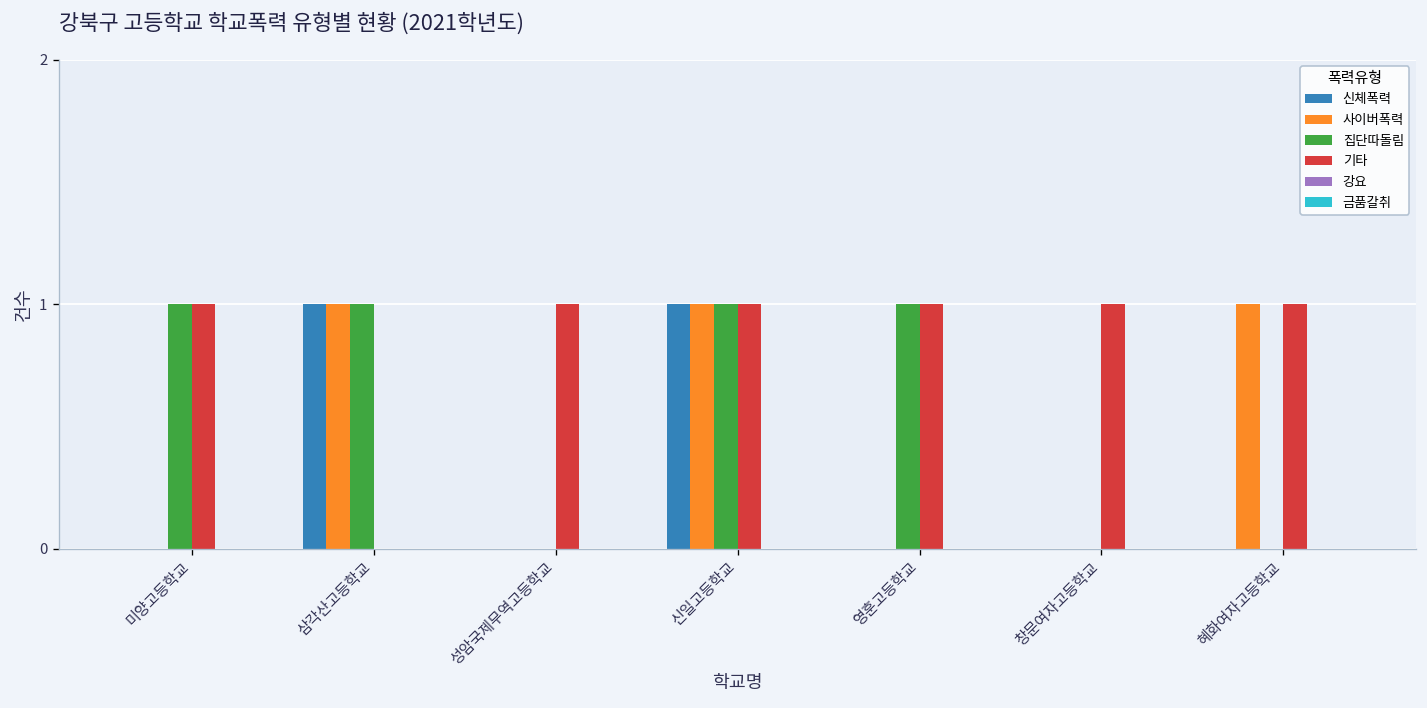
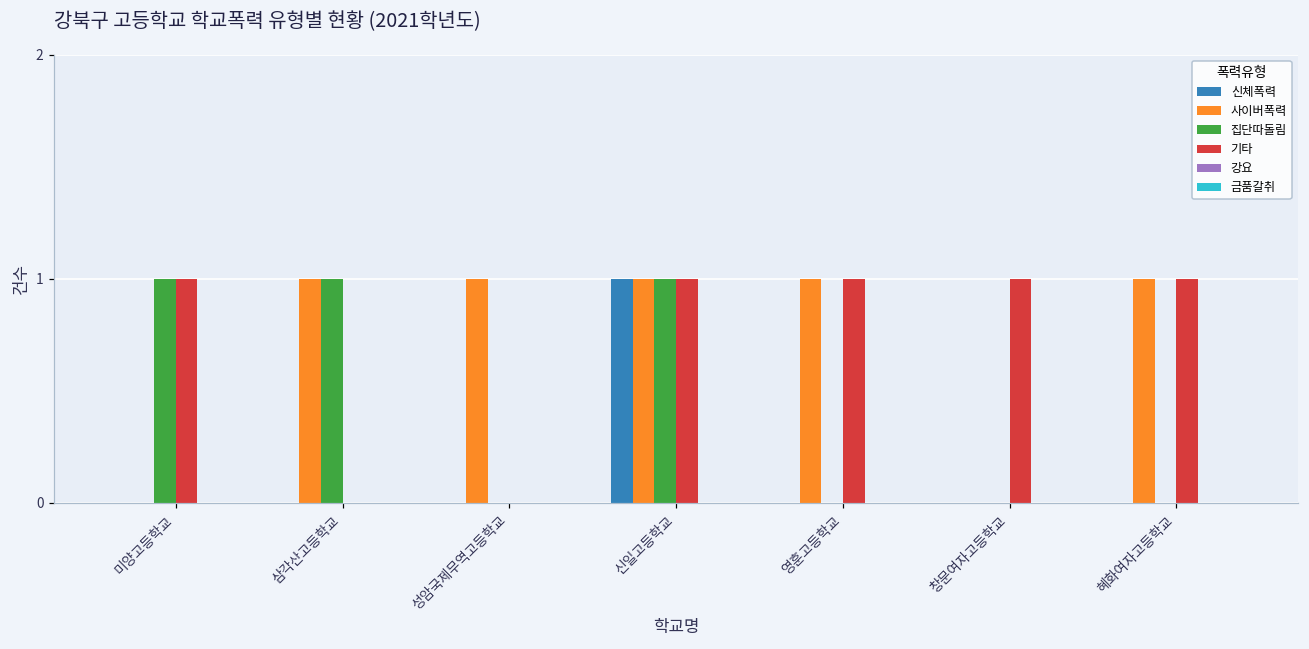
신체폭력, 삼각산고등학교: 1 -> 0
사이버폭력, 성암국제무역고등학교: 0 -> 1
기타, 성암국제무역고등학교: 1 -> 0
사이버폭력, 영훈고등학교: 0 -> 1
집단따돌림, 영훈고등학교: 1 -> 0
